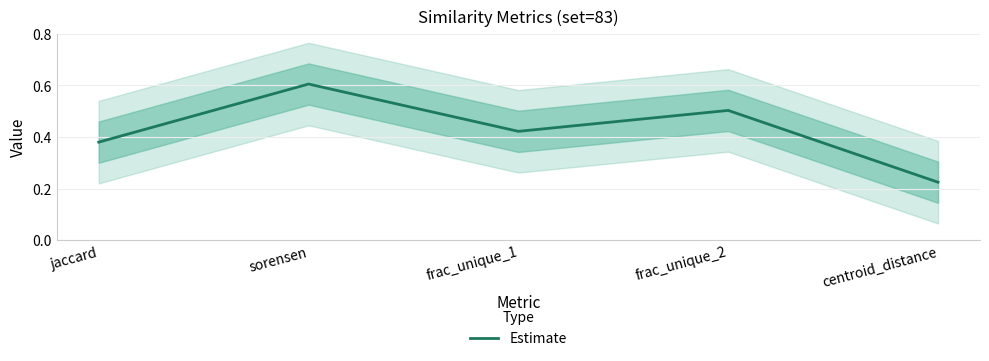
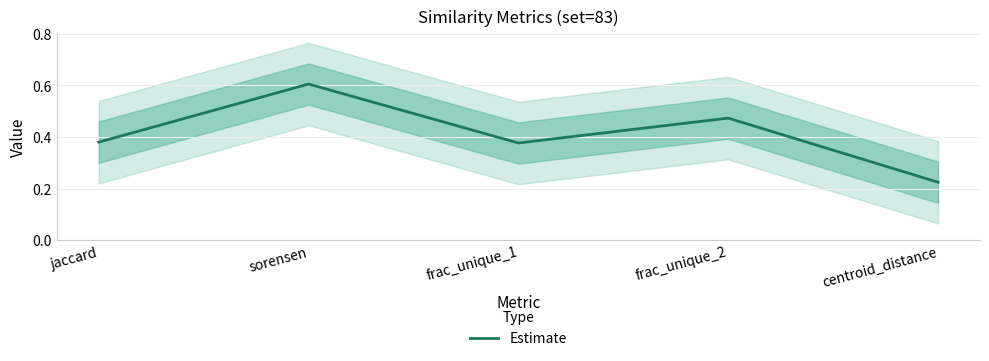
Estimate, frac_unique_1: 0.42 -> 0.38
Estimate, frac_unique_2: 0.50 -> 0.47
